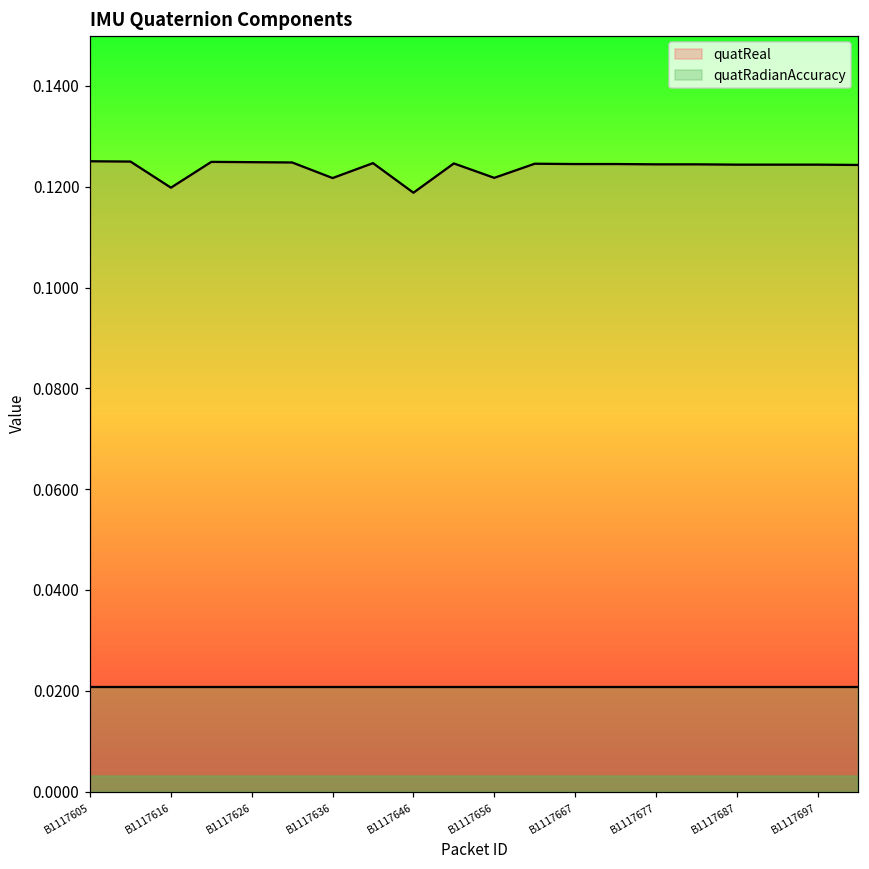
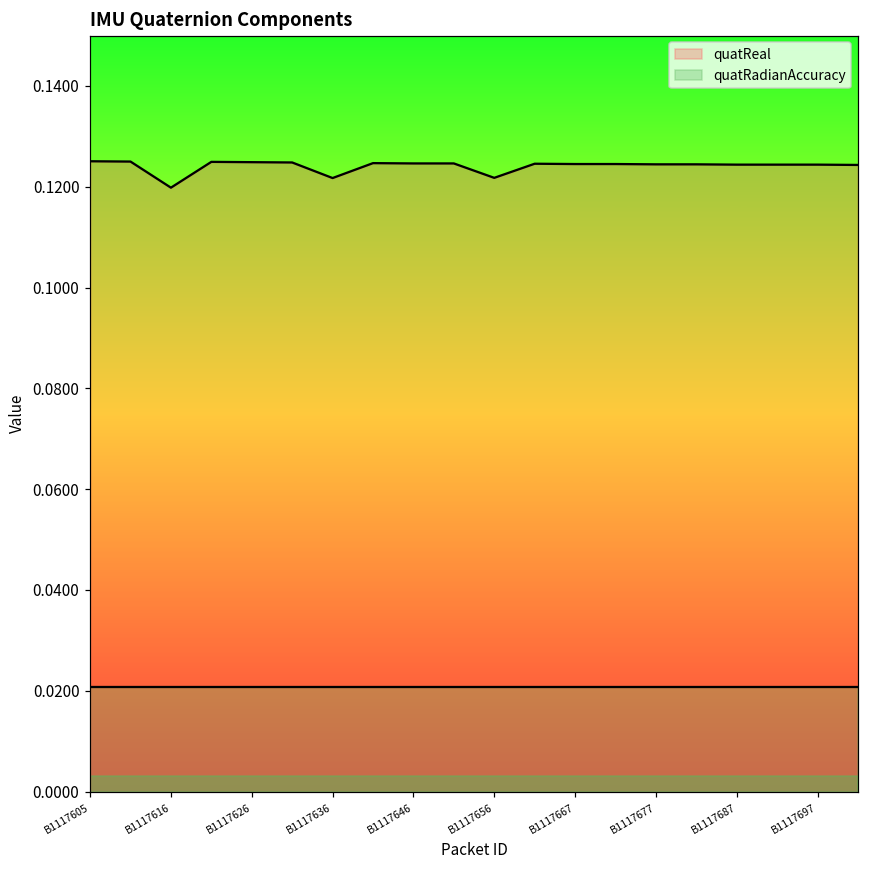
quatReal, B1117646: 0.119 -> 0.125
